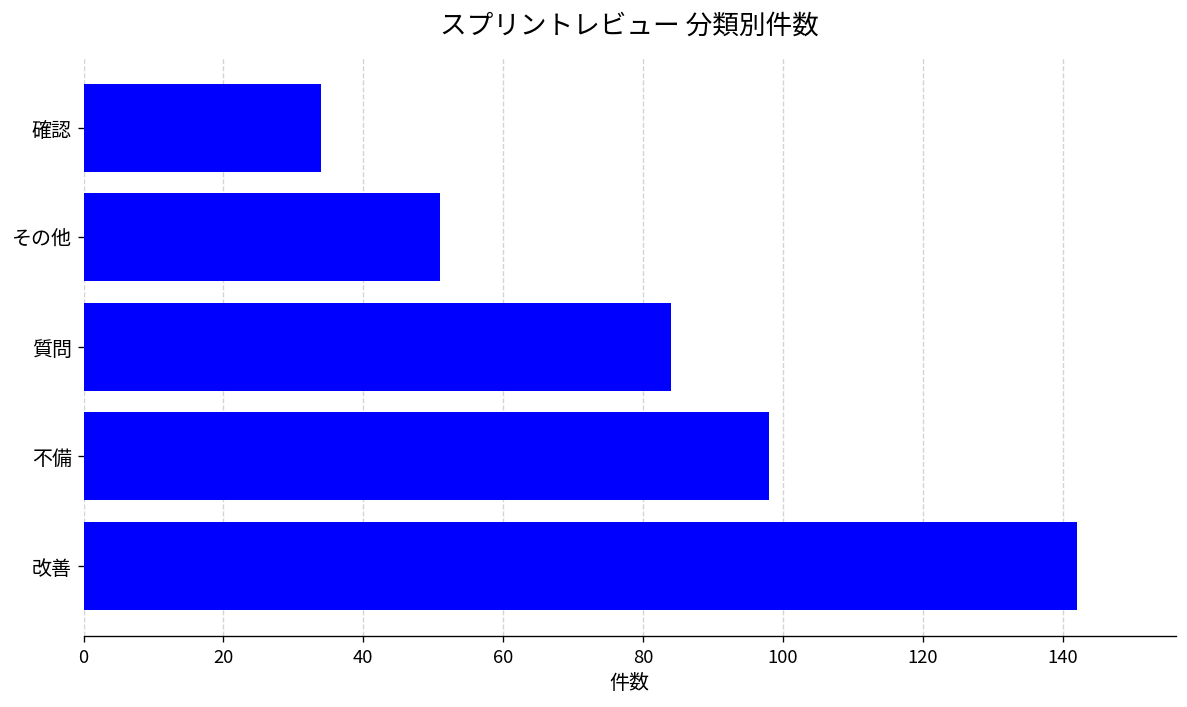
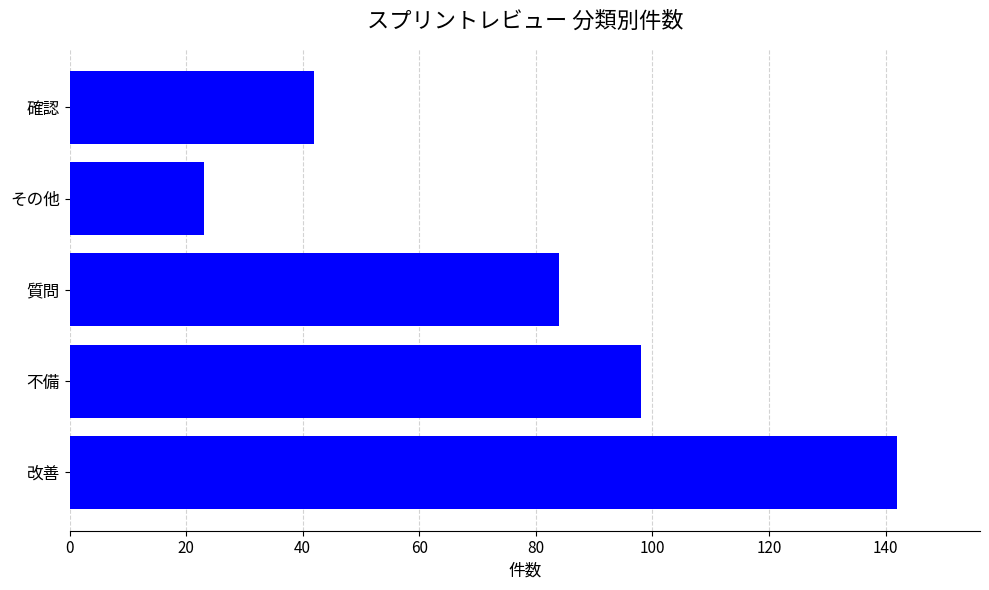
確認: 34 -> 42
その他: 51 -> 23
